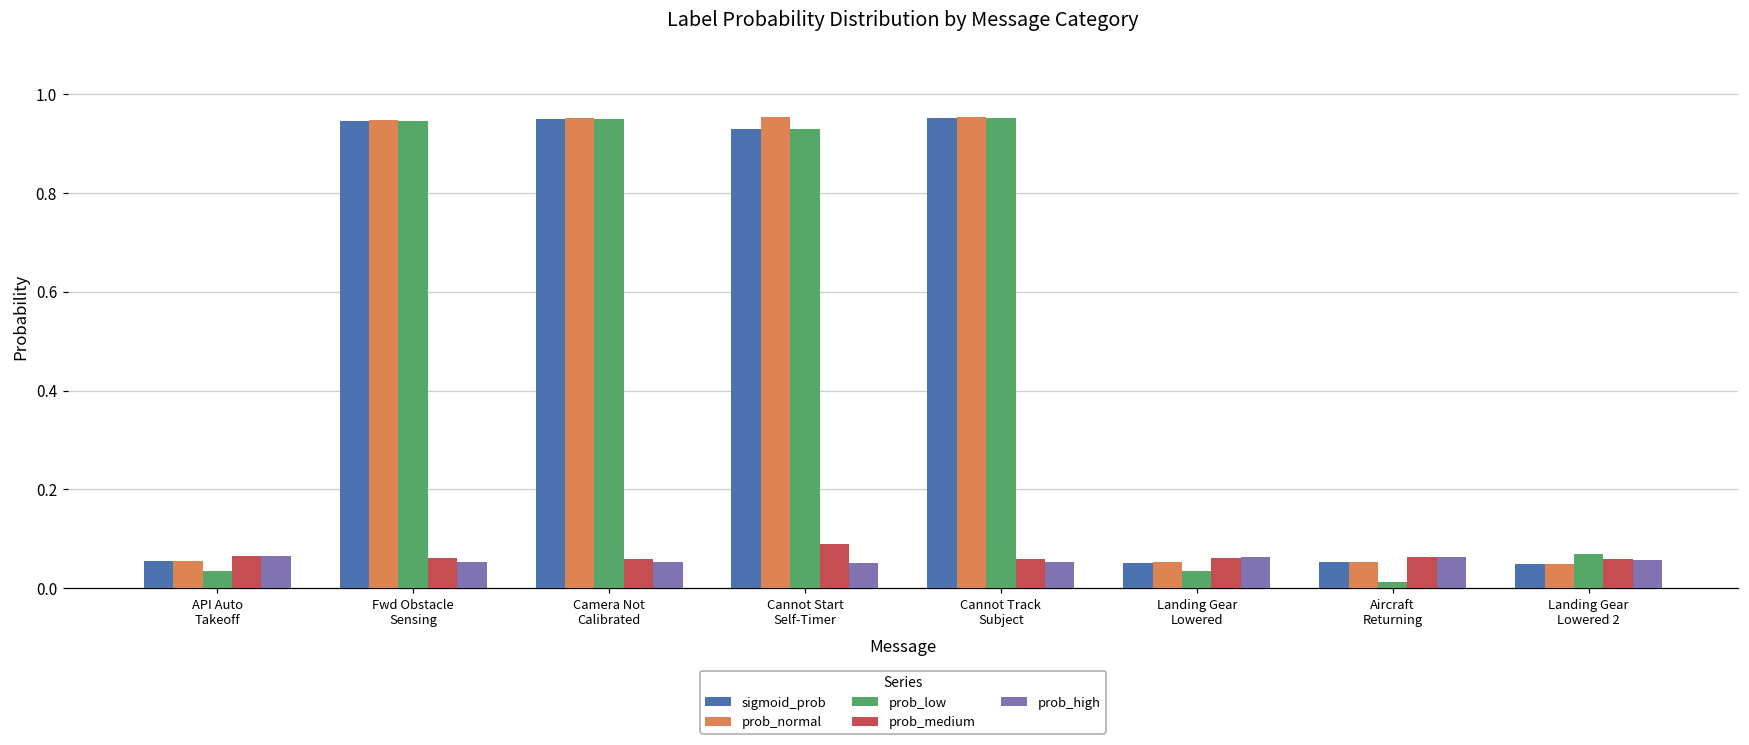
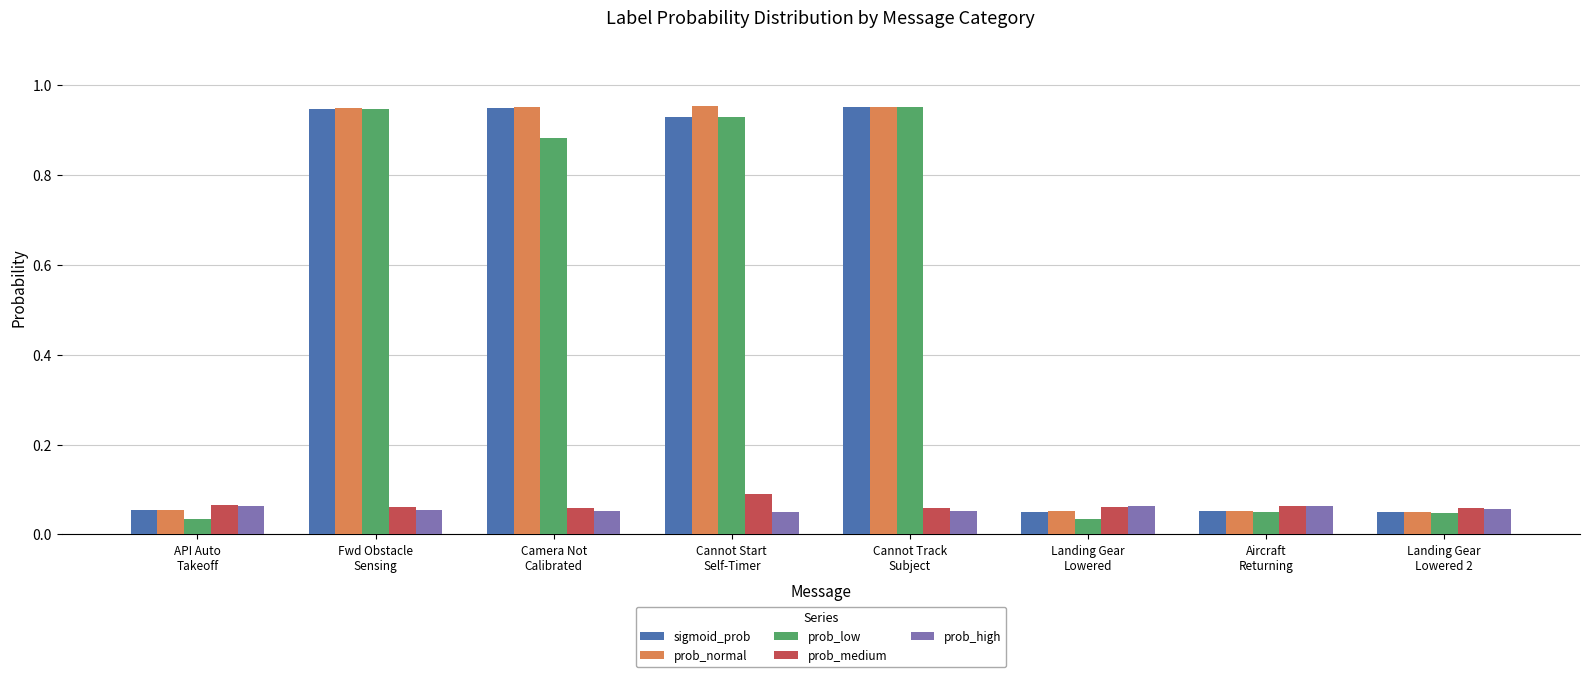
prob_low, Camera Not Calibrated: 0.95 -> 0.88
prob_low, Aircraft Returning: 0.01 -> 0.05
prob_low, Landing Gear Lowered 2: 0.07 -> 0.05
